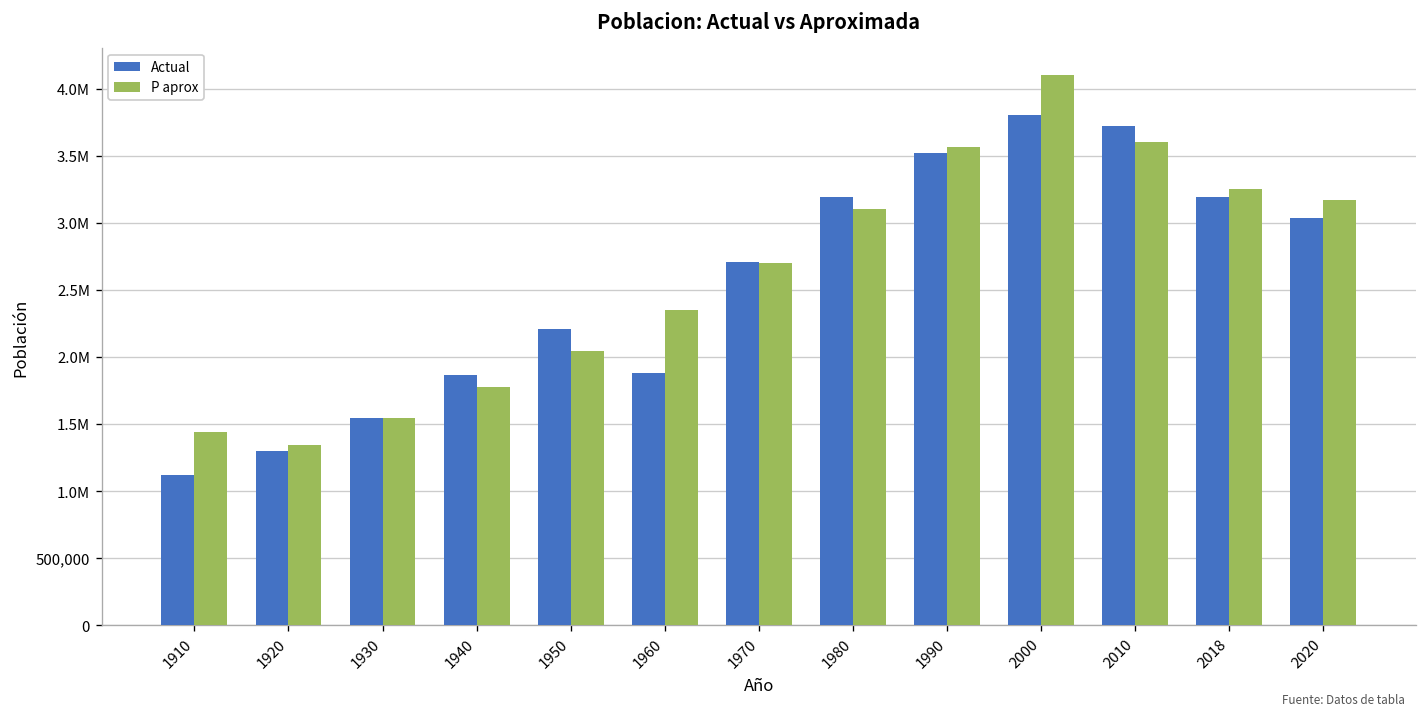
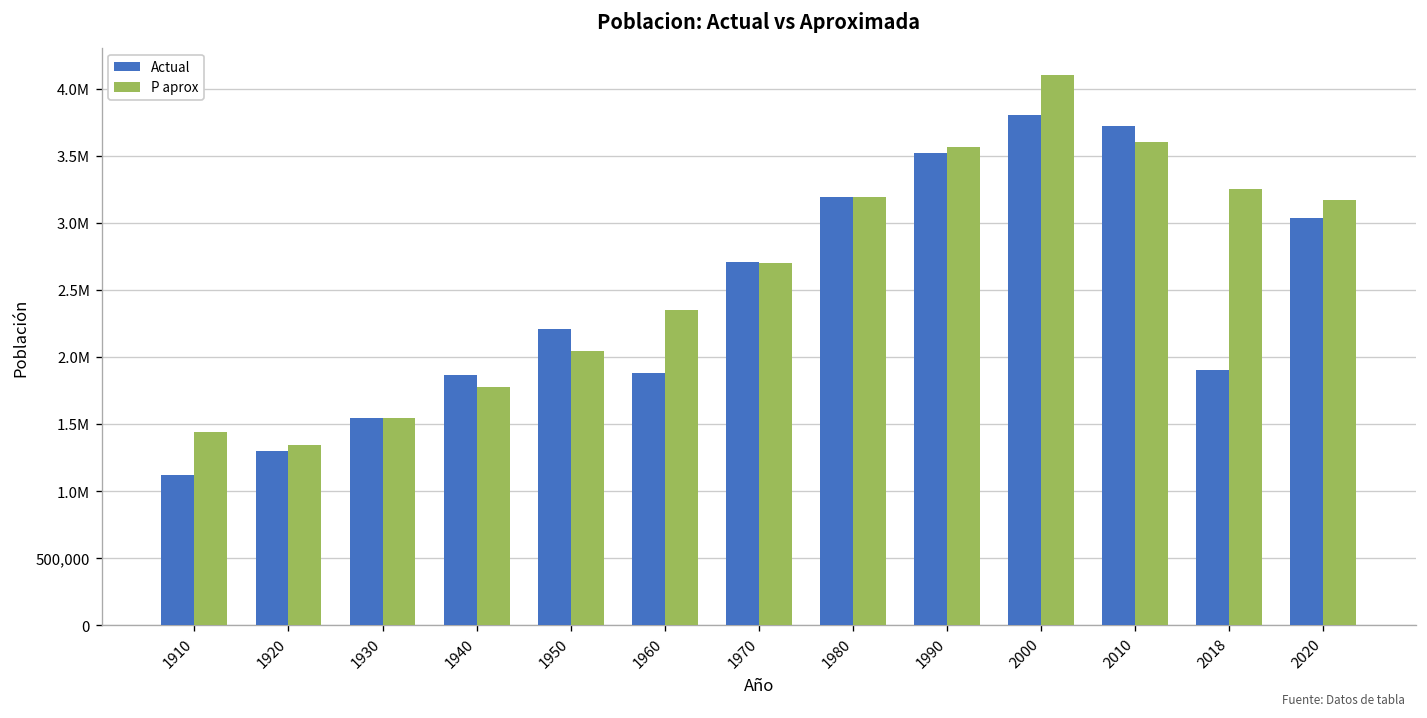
P aprox, 1980: 3,100,000 -> 3,190,000
Actual, 2018: 3,200,000 -> 1,910,000
